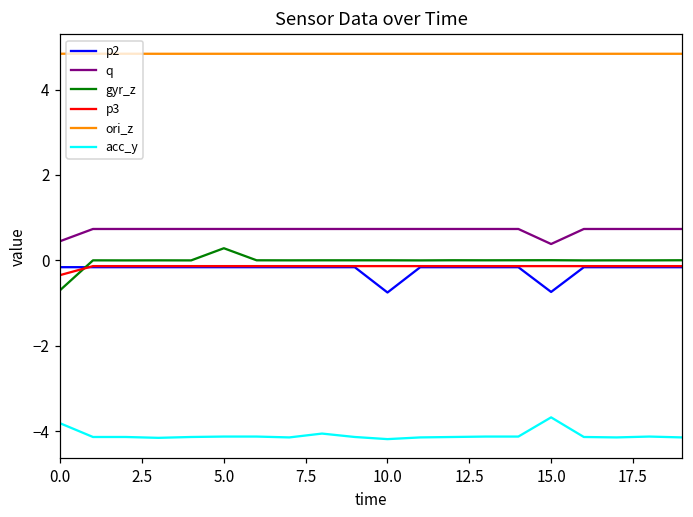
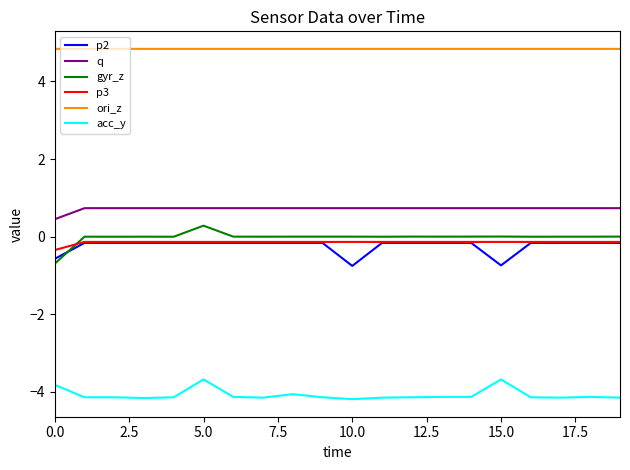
p2, 0.0: -0.2 -> -0.6
acc_y, 5.0: -4.1 -> -3.7
q, 15.0: 0.4 -> 0.7
